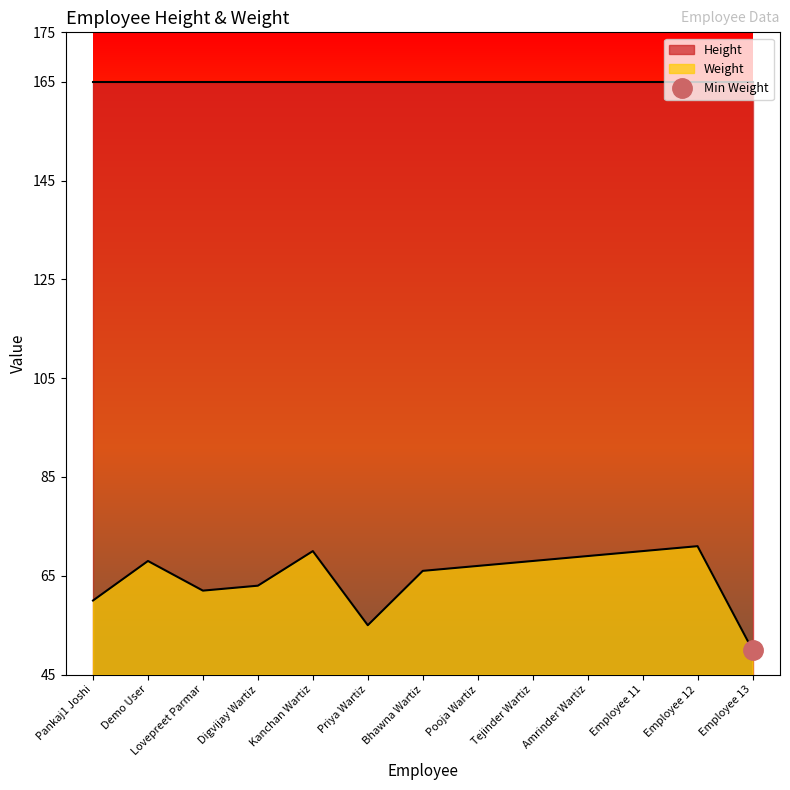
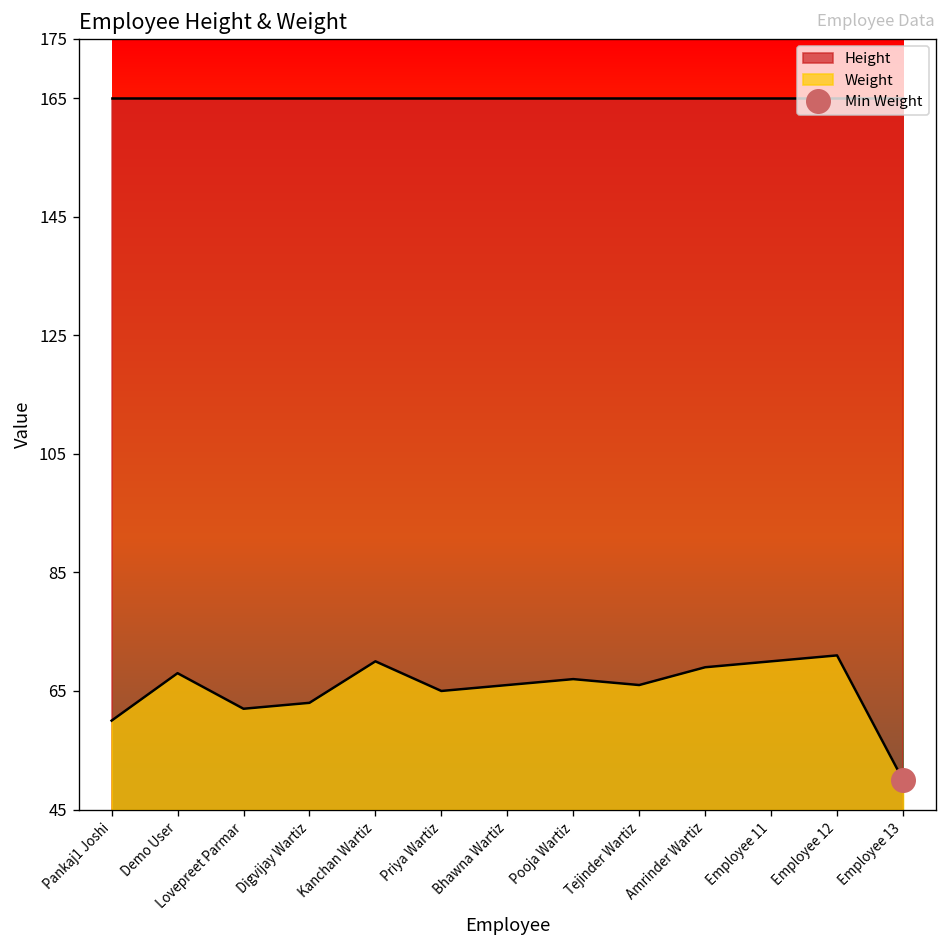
Weight, Priya Wartiz: 55 -> 65
Weight, Tejinder Wartiz: 68 -> 66
